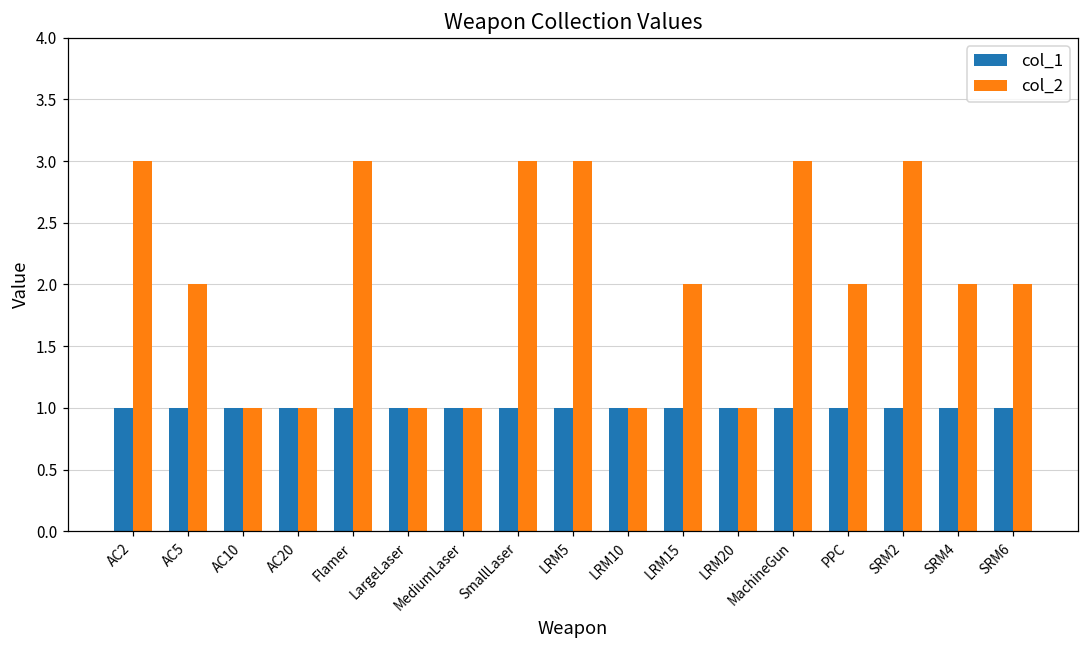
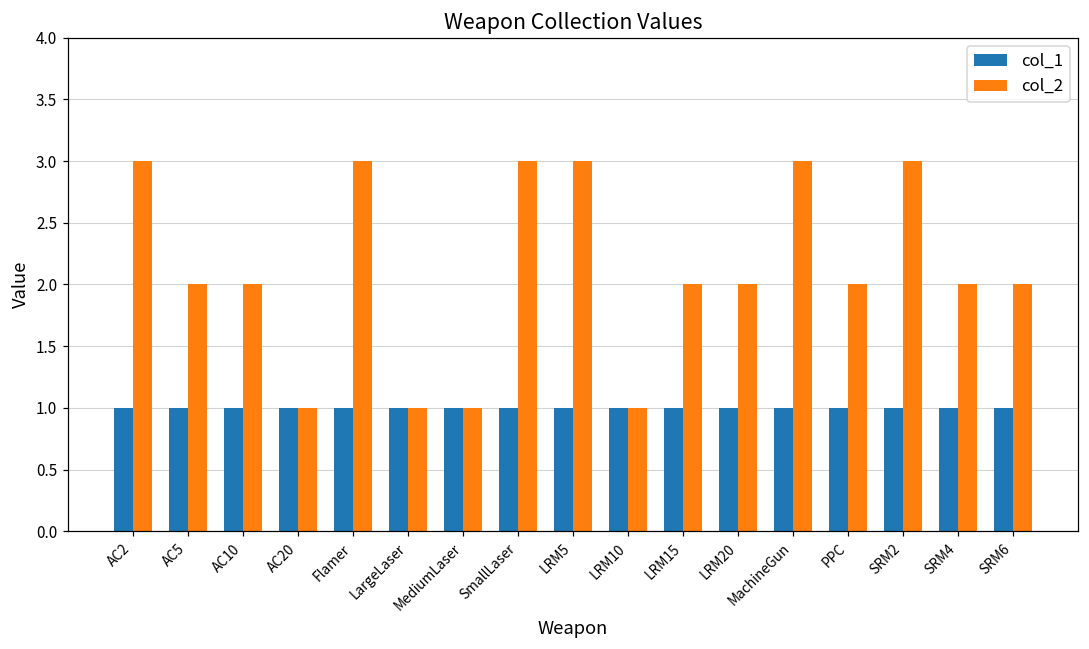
col_2, AC10: 1 -> 2
col_2, LRM20: 1 -> 2
